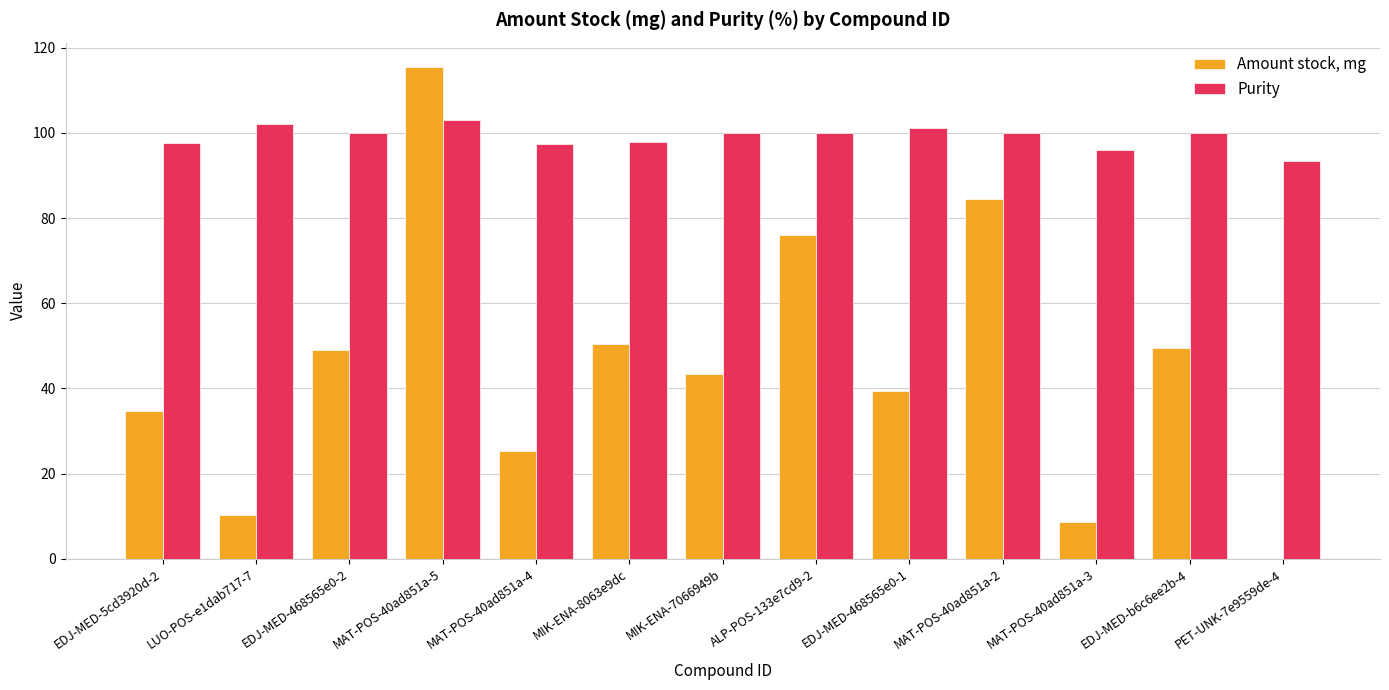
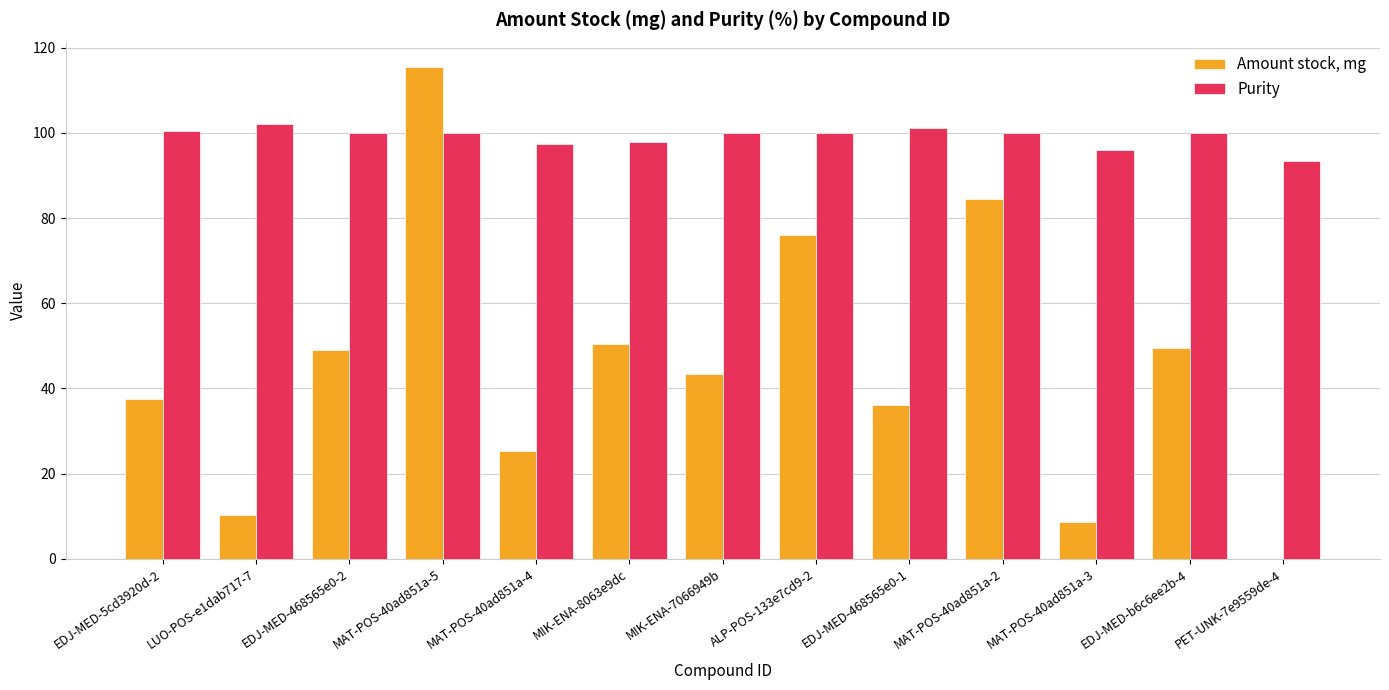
Amount stock, mg, EDJ-MED-5cd3920d-2: 35 -> 38
Purity, EDJ-MED-5cd3920d-2: 98 -> 100
Purity, MAT-POS-40ad851a-5: 103 -> 100
Amount stock, mg, EDJ-MED-468565e0-1: 39 -> 36
